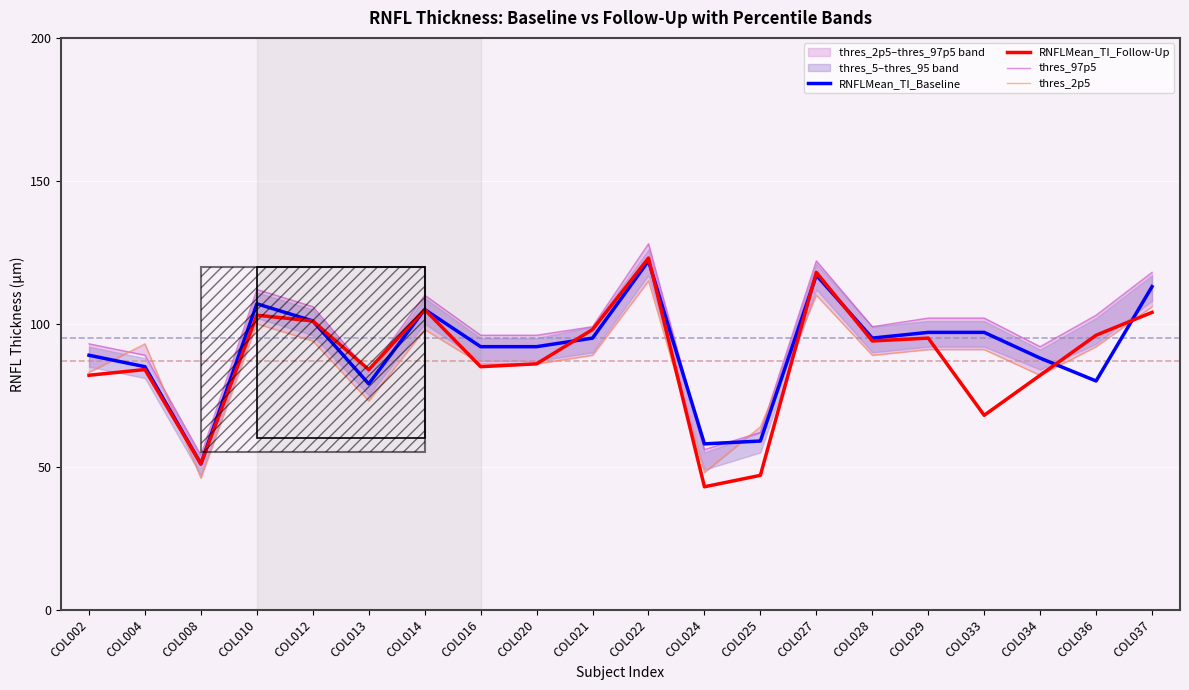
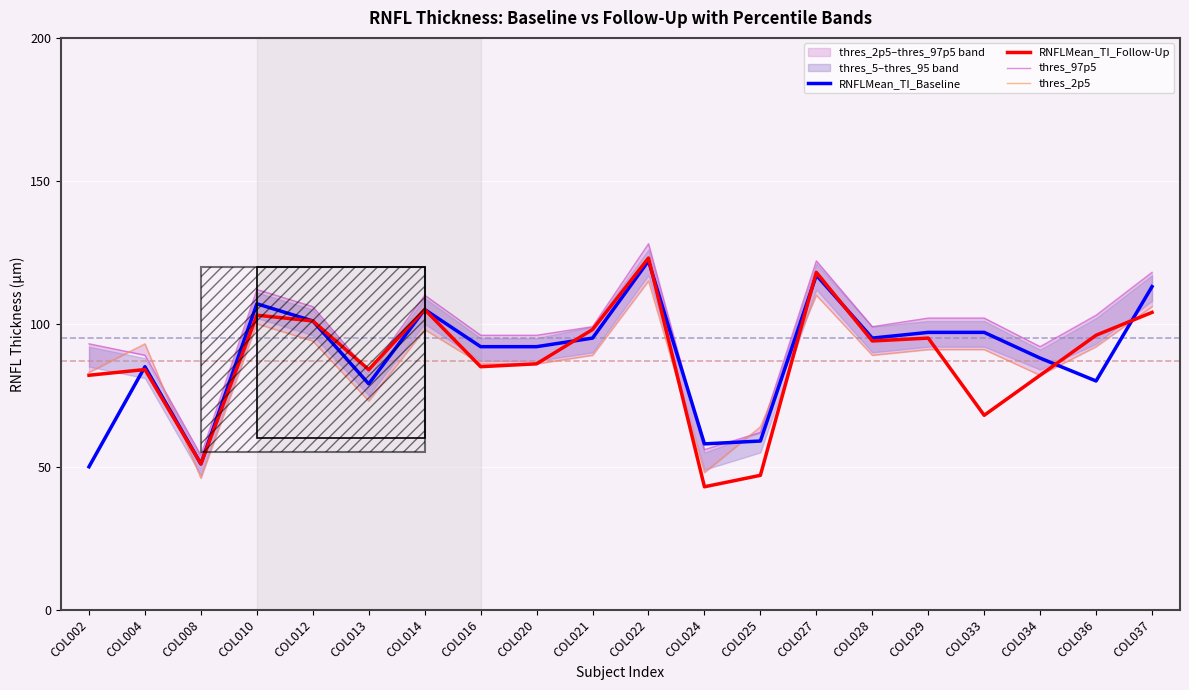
RNFLMean_TI_Baseline, COL002: 89 -> 50
